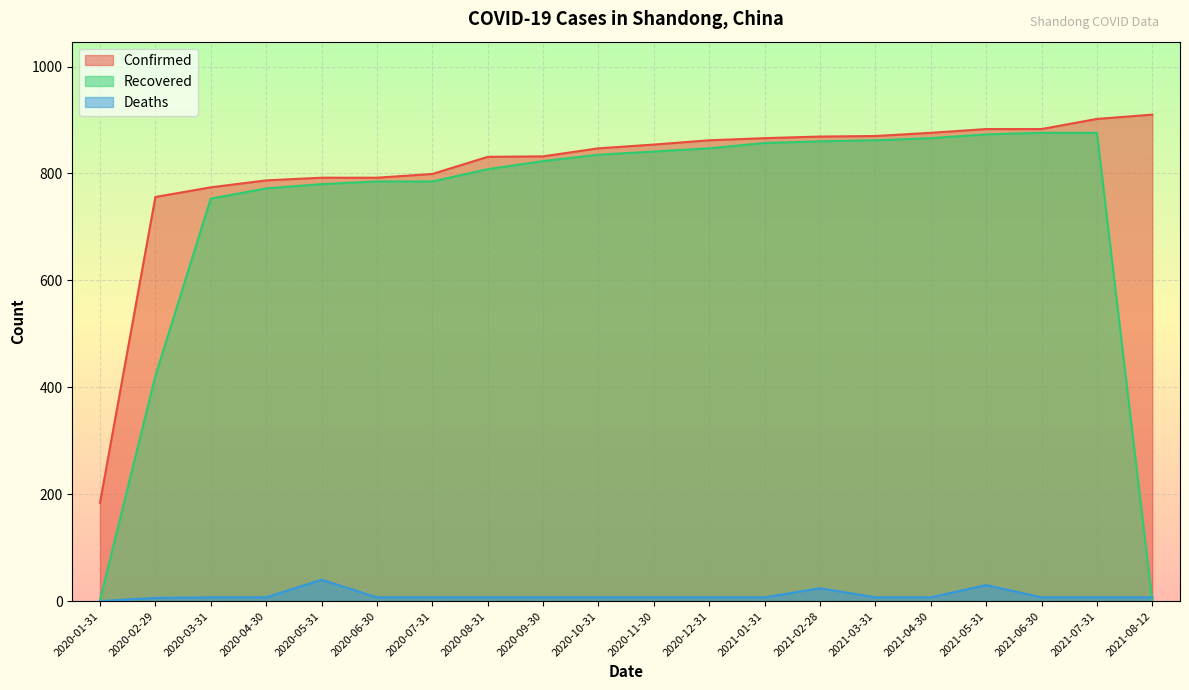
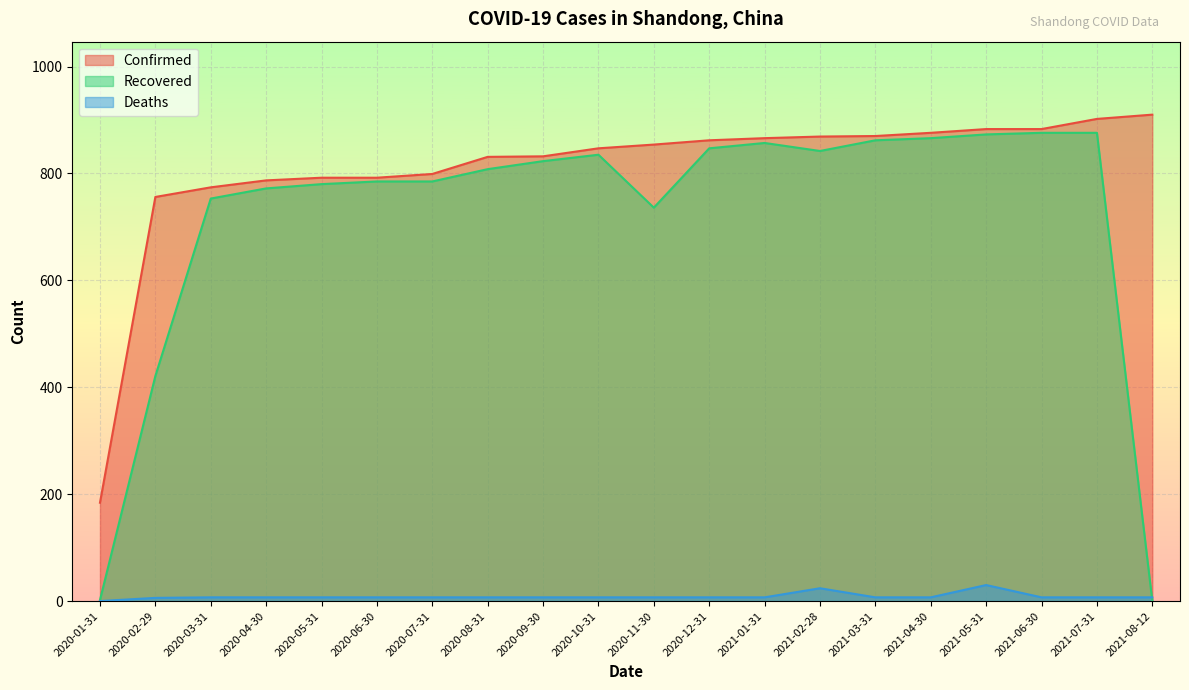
Deaths, 2020-05-31: 40 -> 10
Recovered, 2020-11-30: 840 -> 740
Recovered, 2021-02-28: 860 -> 840
